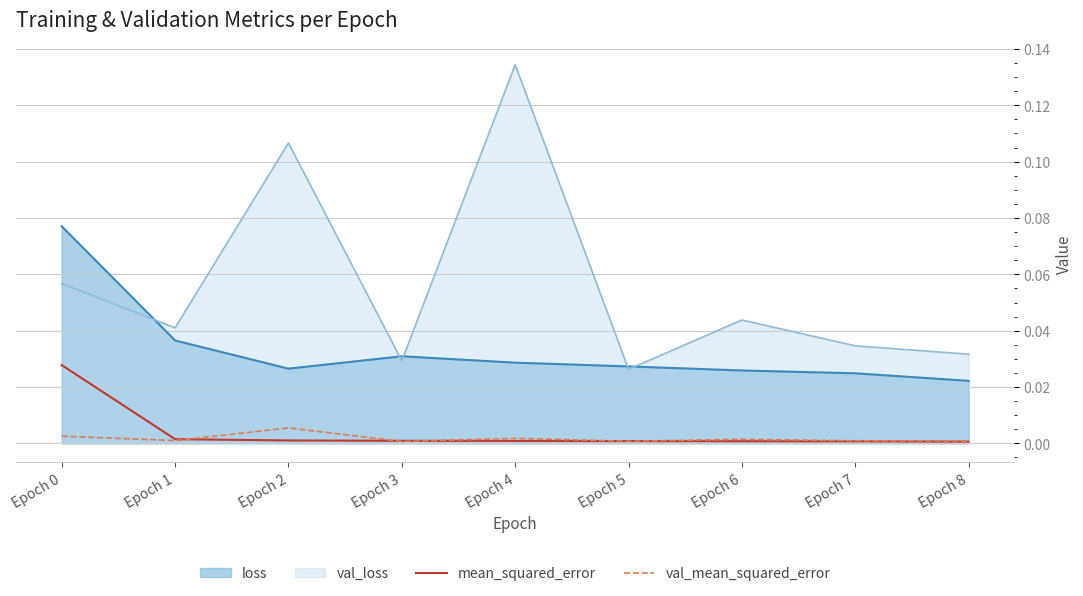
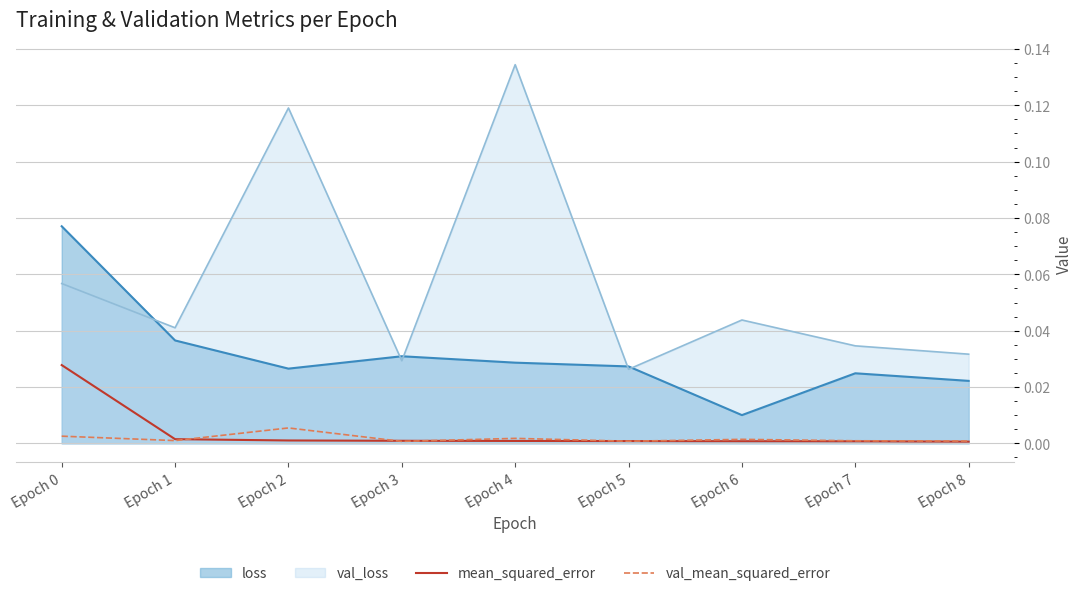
val_loss, Epoch 2: 0.107 -> 0.119
loss, Epoch 6: 0.026 -> 0.010
